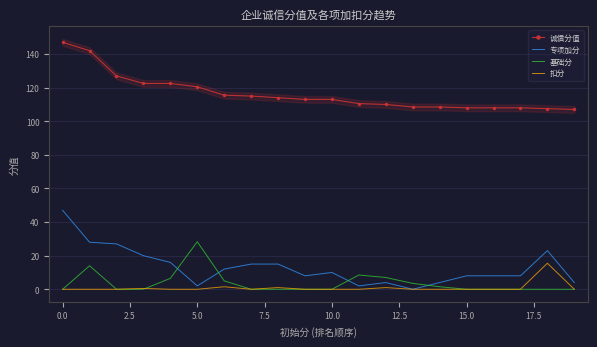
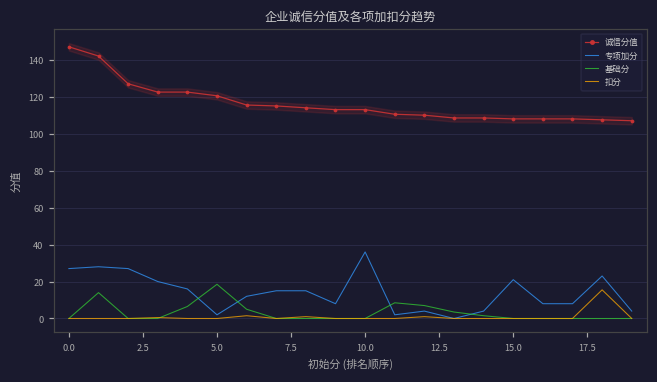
专项加分, 0.0: 47 -> 27
基础分, 5.0: 28 -> 19
专项加分, 10.0: 10 -> 36
专项加分, 15.0: 8 -> 21
